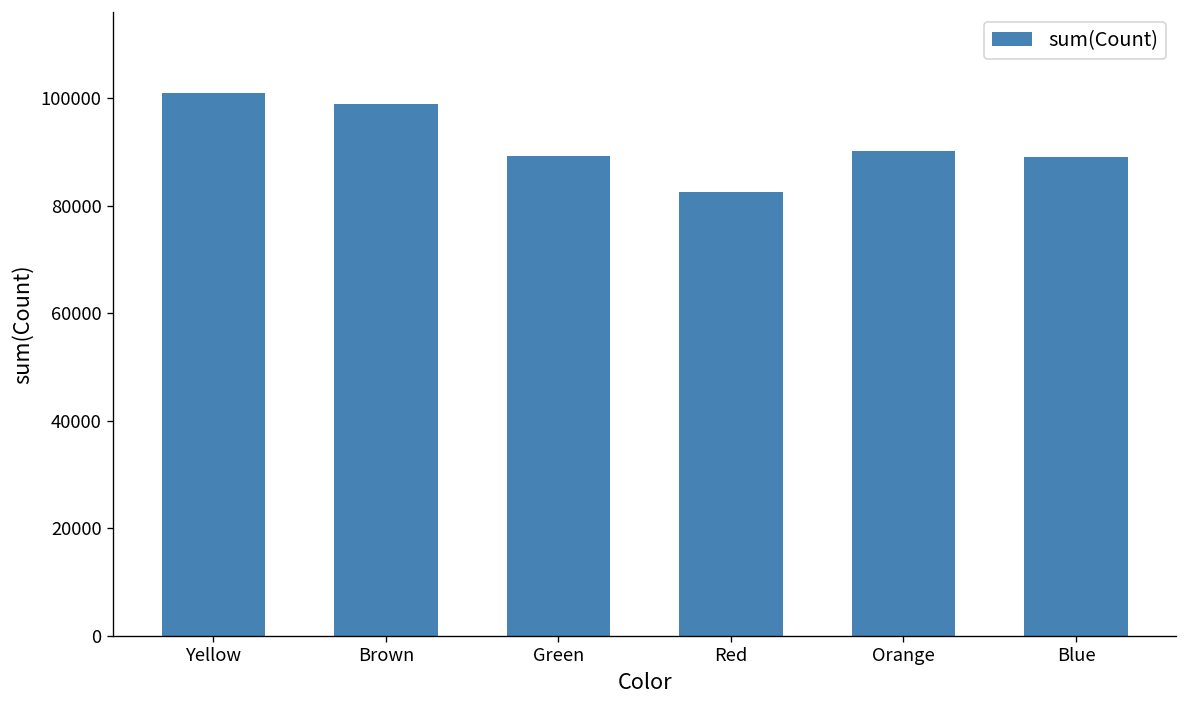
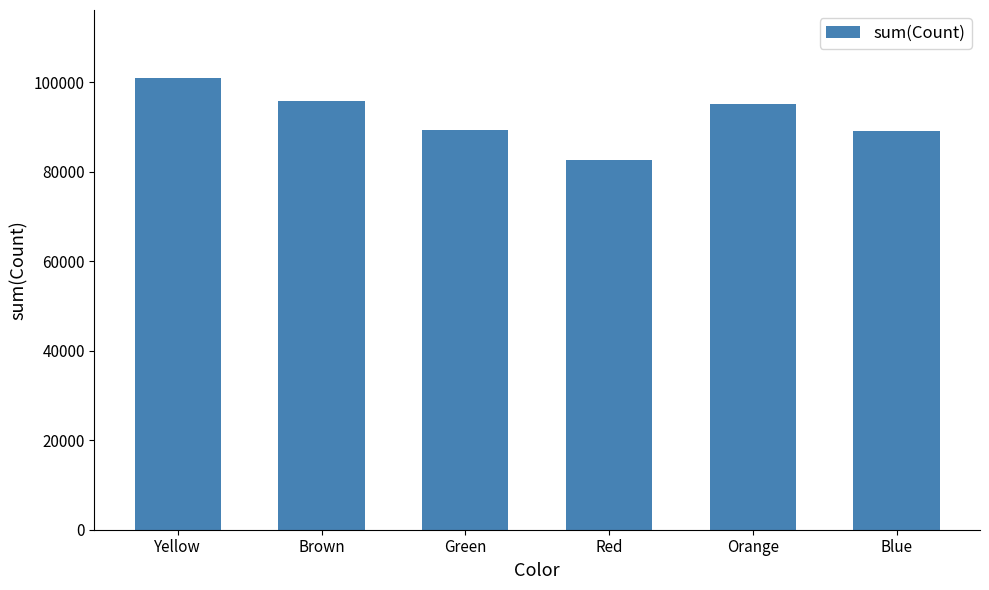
Brown: 99000 -> 96000
Orange: 90000 -> 95000
